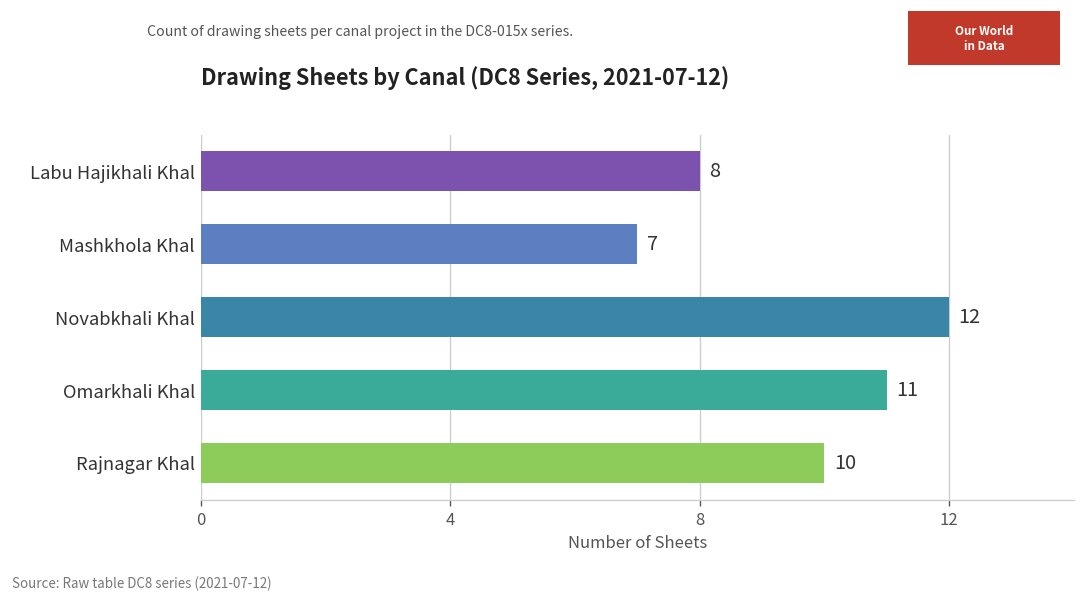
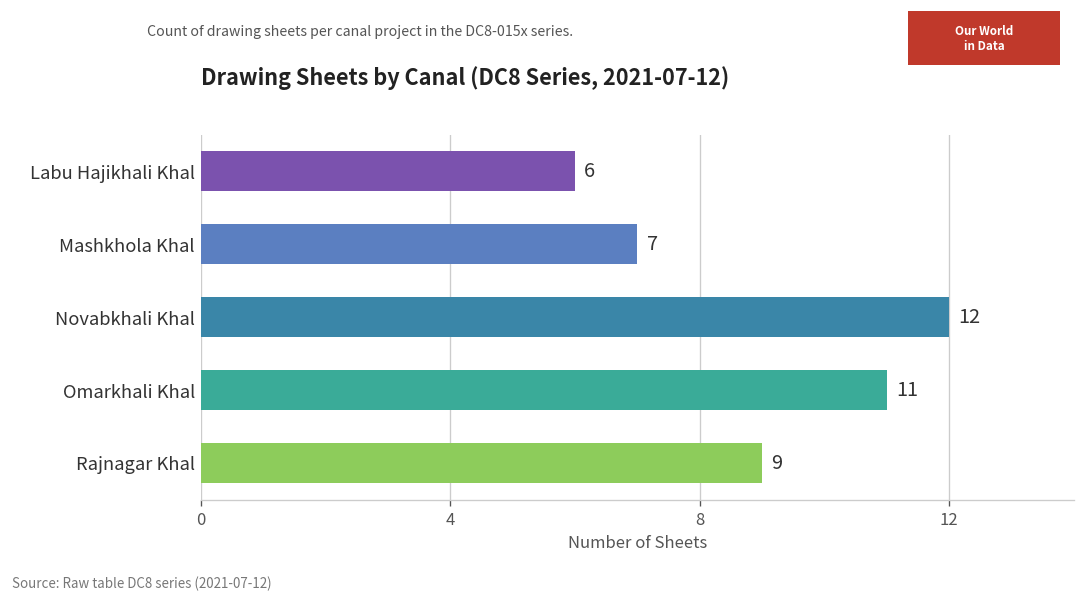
Labu Hajikhali Khal: 8 -> 6
Rajnagar Khal: 10 -> 9
